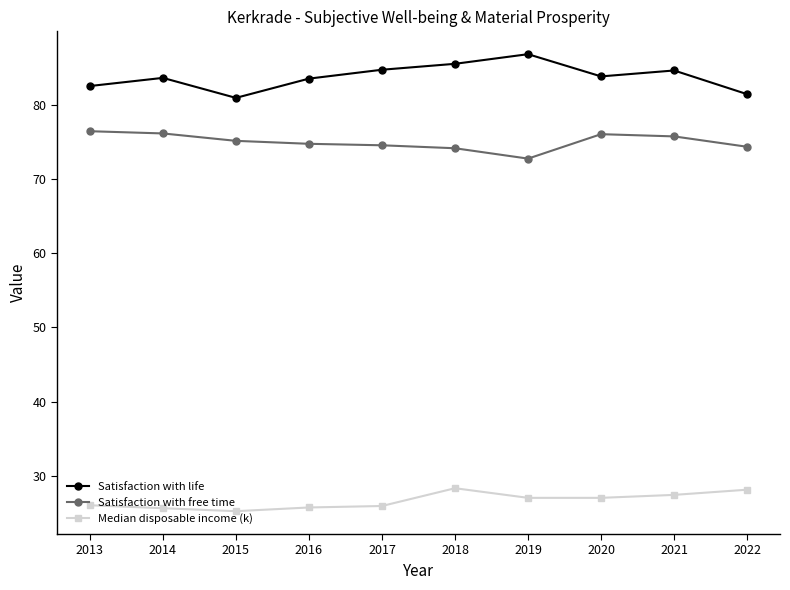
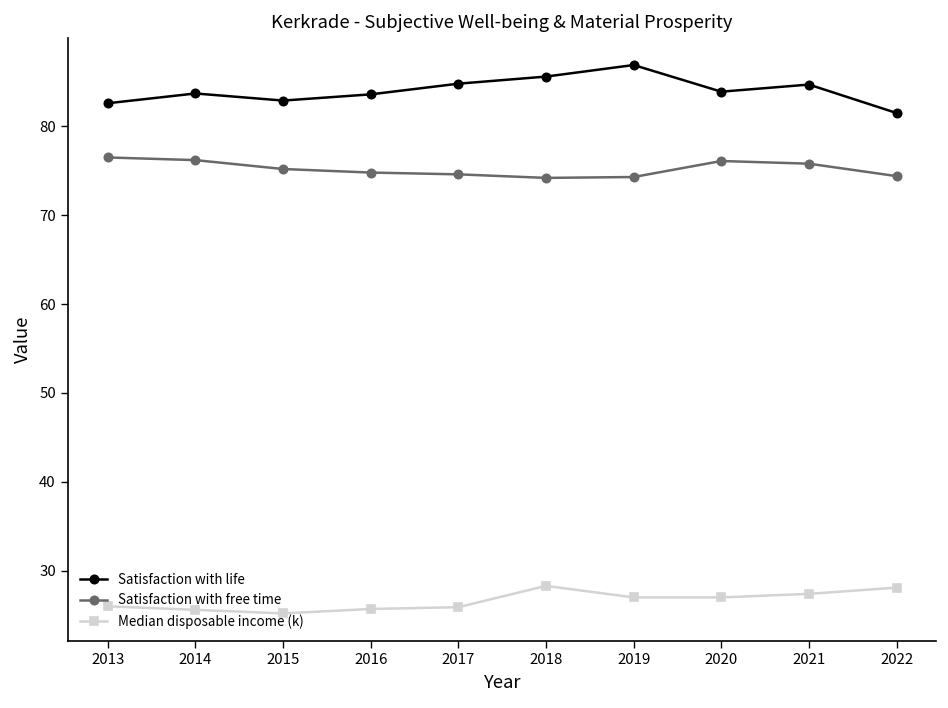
Satisfaction with life, 2015: 81 -> 83
Satisfaction with free time, 2019: 73 -> 74
